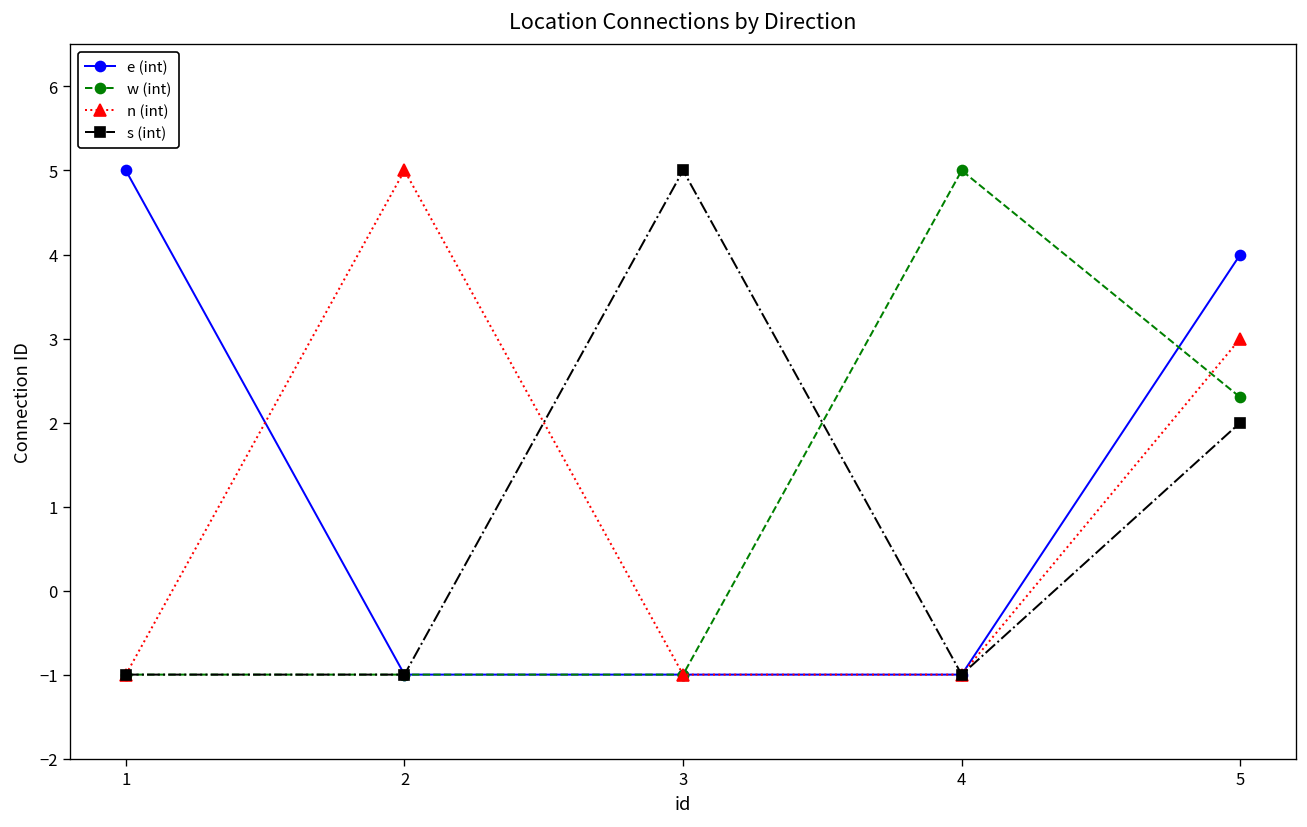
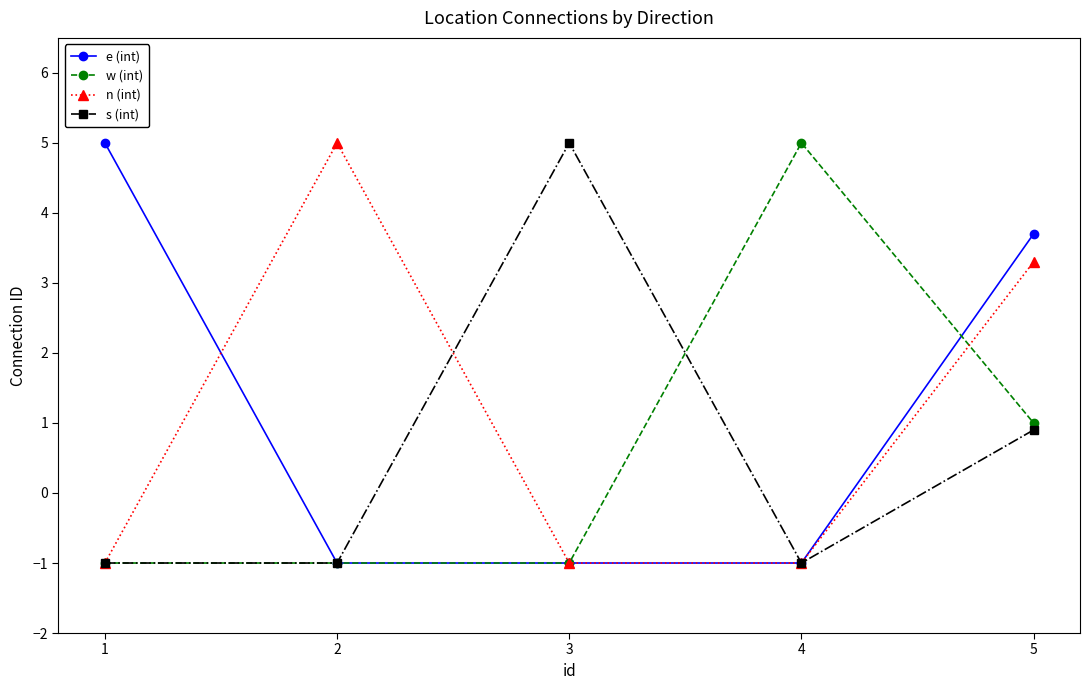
e (int), 5: 4.0 -> 3.7
w (int), 5: 2.3 -> 1.0
n (int), 5: 3.0 -> 3.3
s (int), 5: 2.0 -> 0.9
